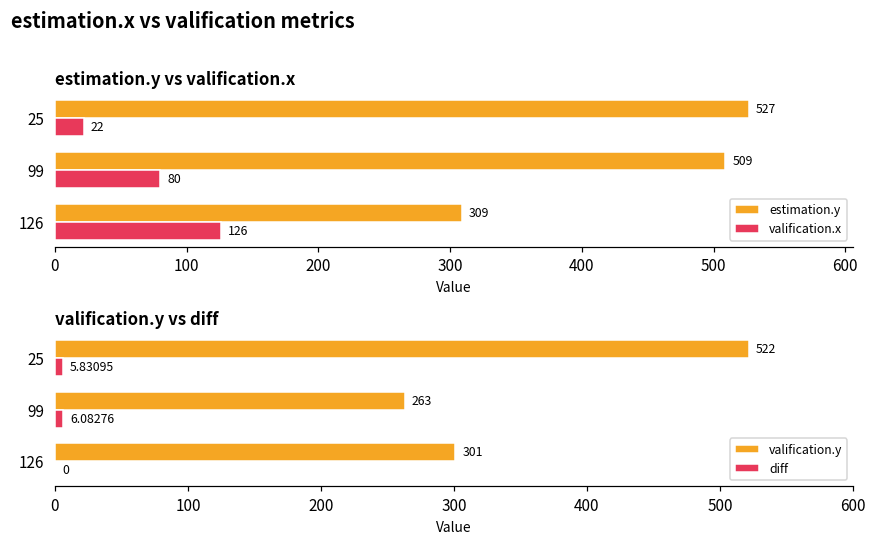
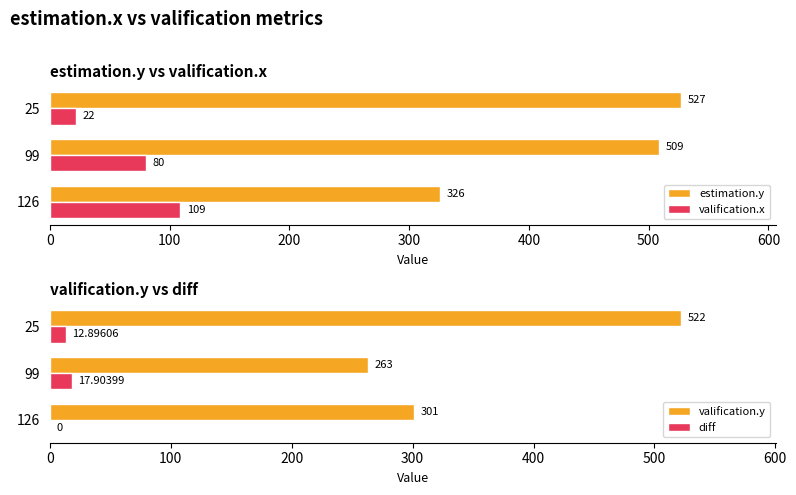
estimation.y vs valification.x, estimation.y, 126: 309 -> 326
estimation.y vs valification.x, valification.x, 126: 126 -> 109
valification.y vs diff, diff, 25: 5.83095 -> 12.89606
valification.y vs diff, diff, 99: 6.08276 -> 17.90399
